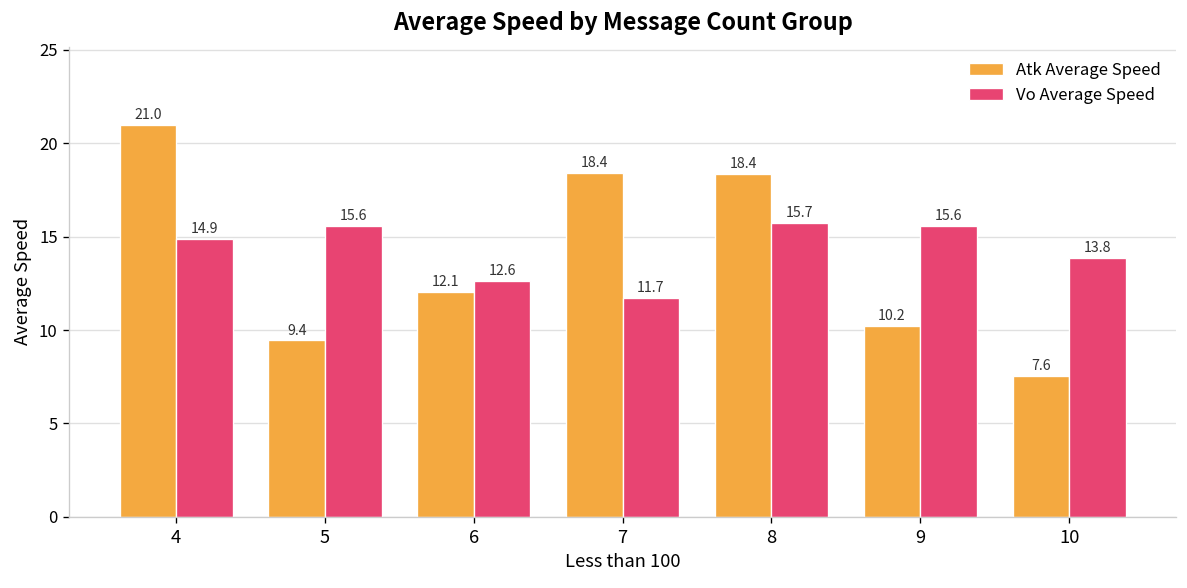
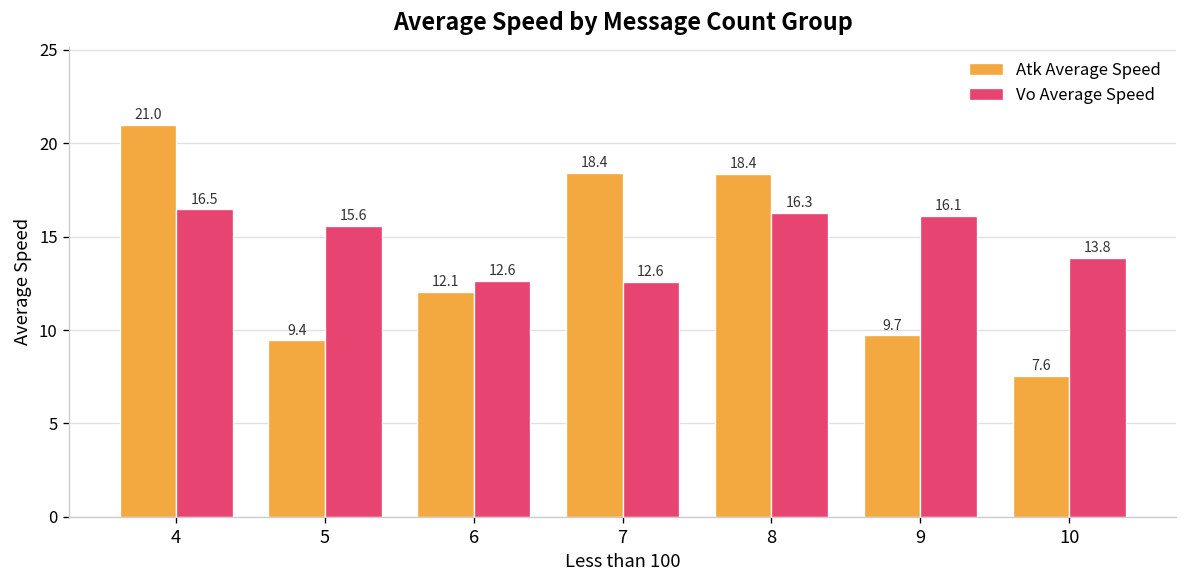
Vo Average Speed, 4: 14.9 -> 16.5
Vo Average Speed, 7: 11.7 -> 12.6
Vo Average Speed, 8: 15.7 -> 16.3
Atk Average Speed, 9: 10.2 -> 9.7
Vo Average Speed, 9: 15.6 -> 16.1
